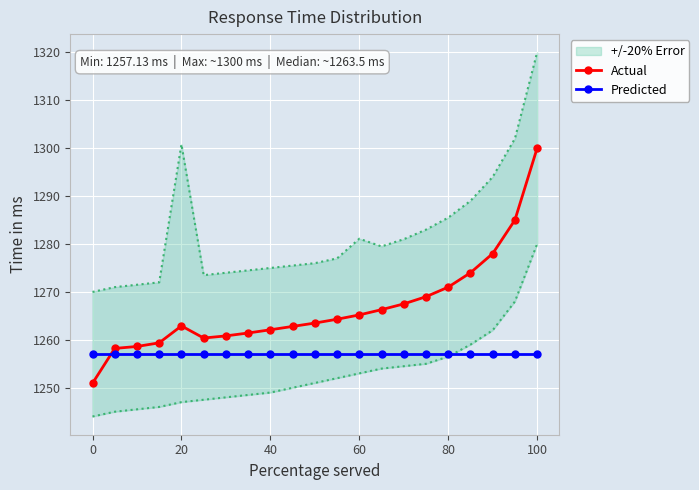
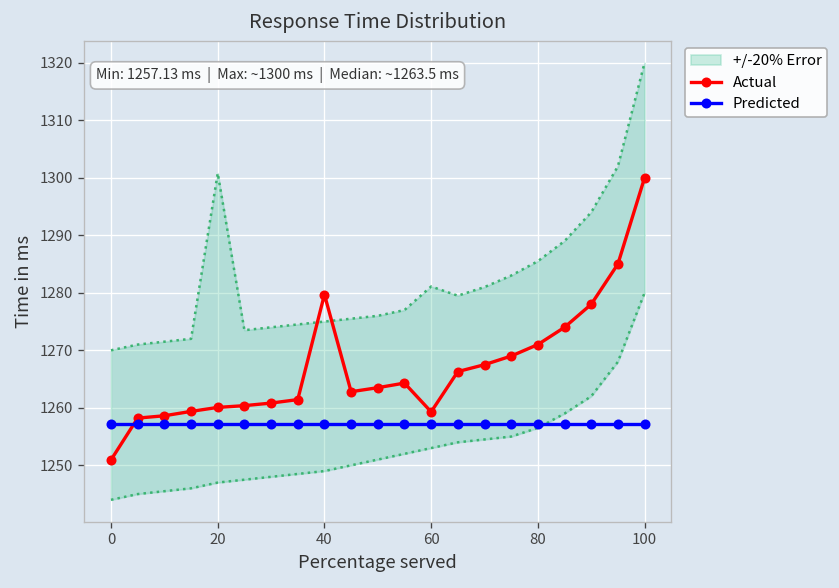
Actual, 20: 1263 -> 1260
Actual, 40: 1262 -> 1280
Actual, 60: 1265 -> 1259
